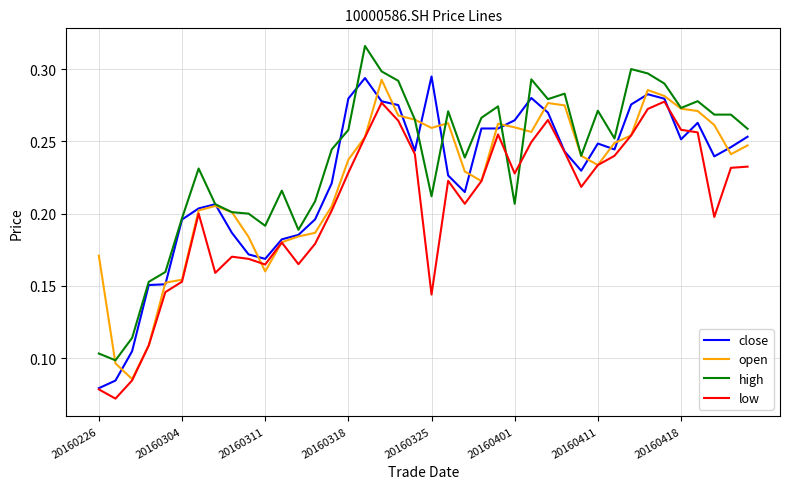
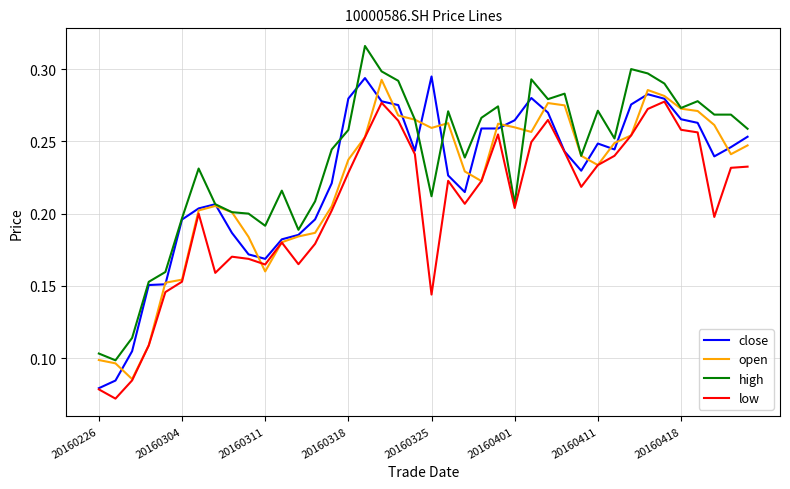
open, 20160226: 0.171 -> 0.099
low, 20160401: 0.228 -> 0.204
close, 20160418: 0.251 -> 0.265
